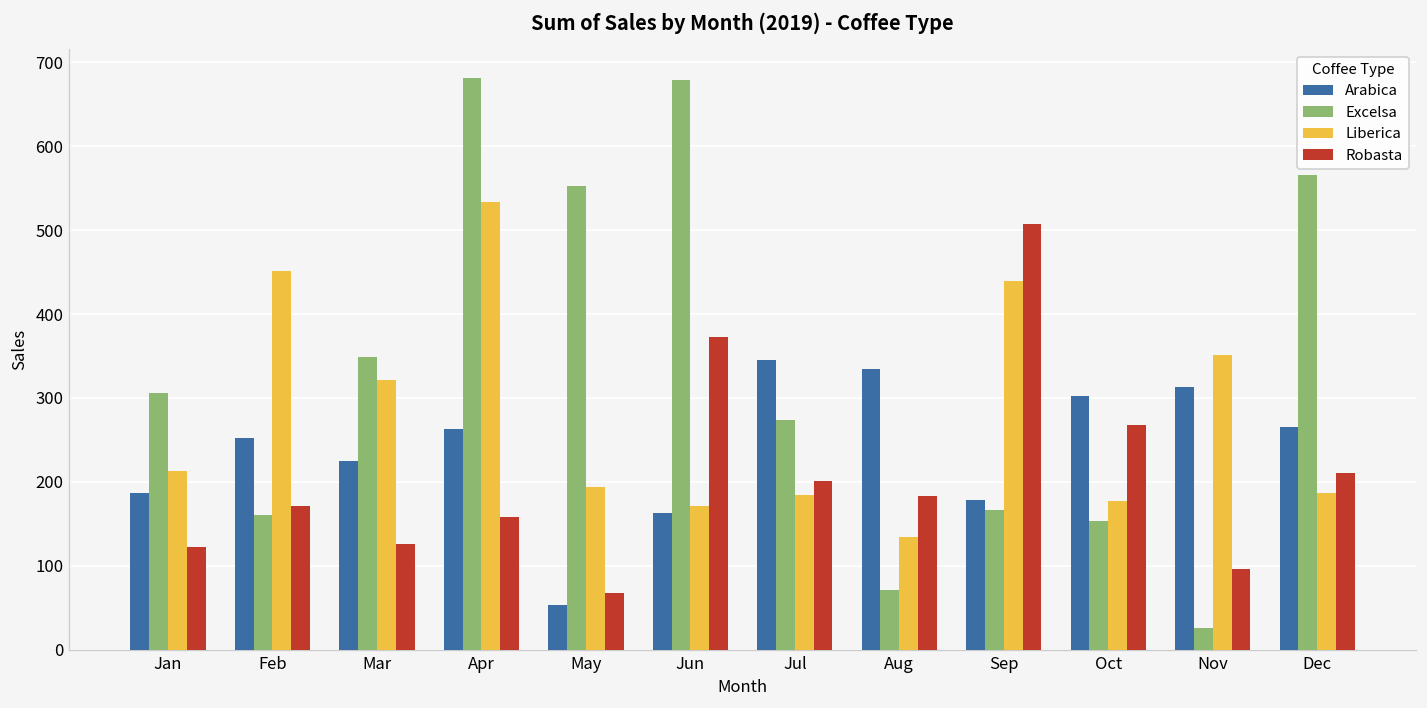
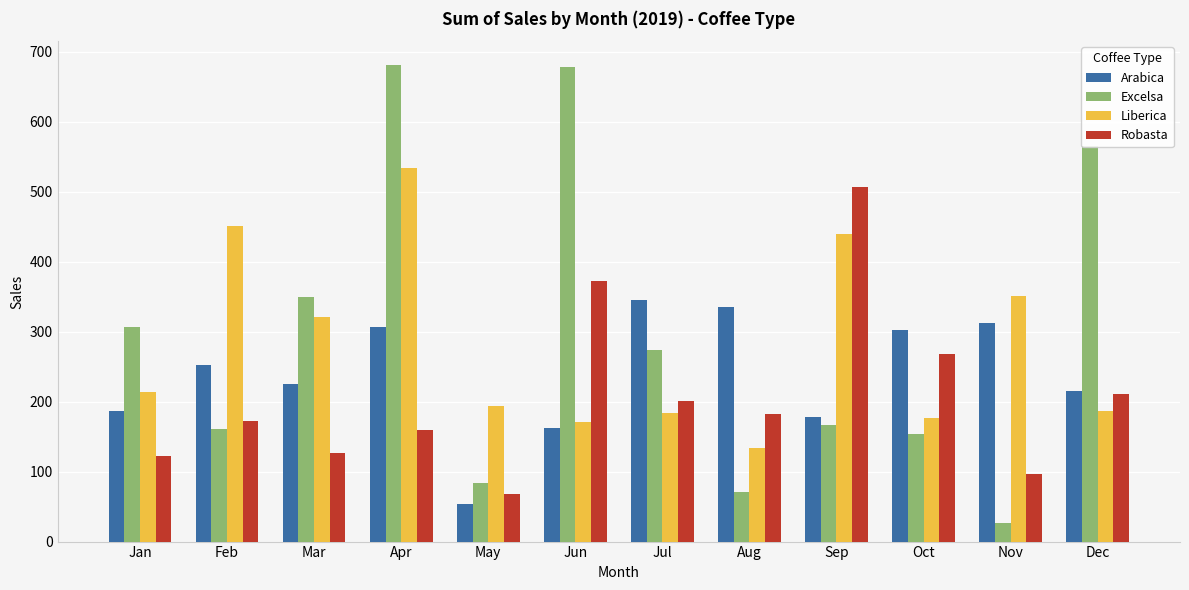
Arabica, Apr: 260 -> 310
Excelsa, May: 550 -> 80
Arabica, Dec: 270 -> 220
